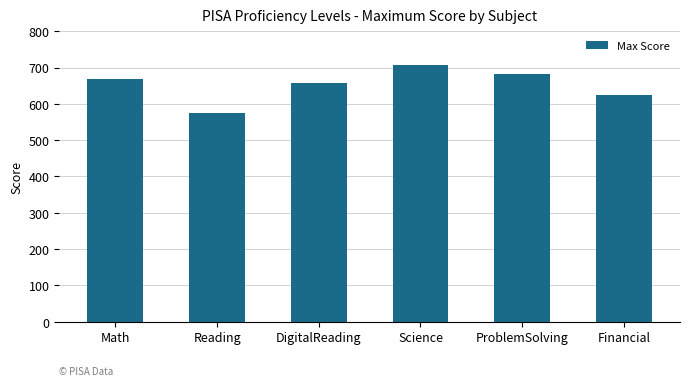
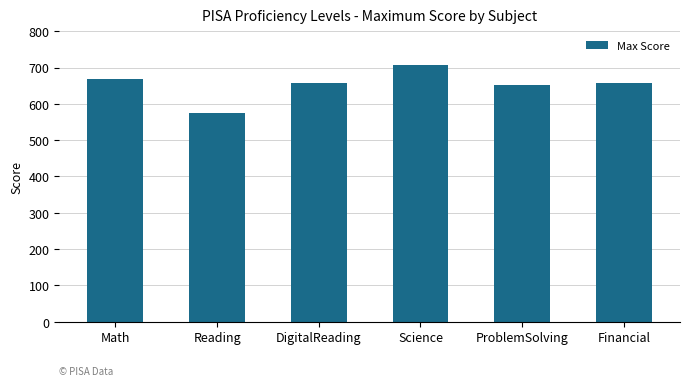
ProblemSolving: 680 -> 650
Financial: 630 -> 660
